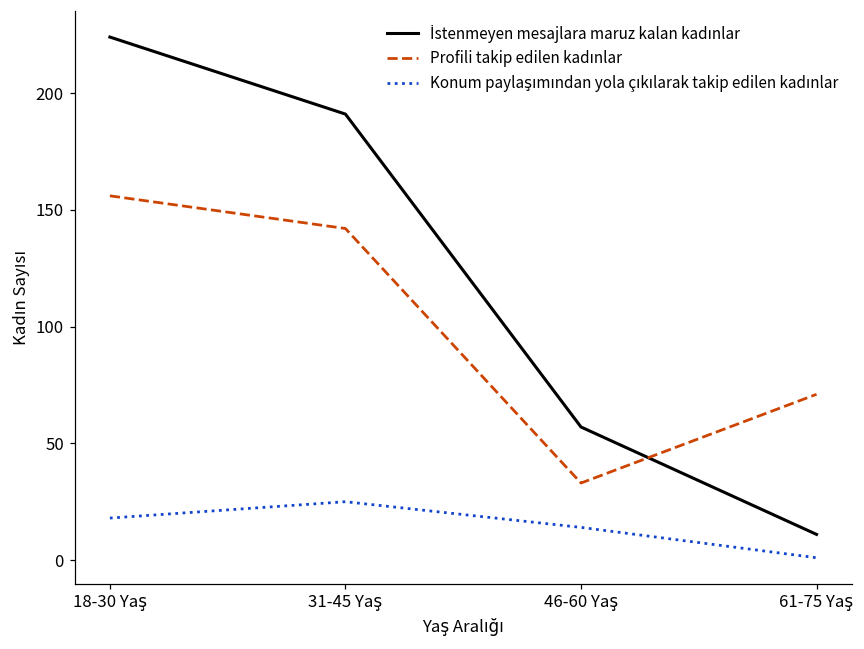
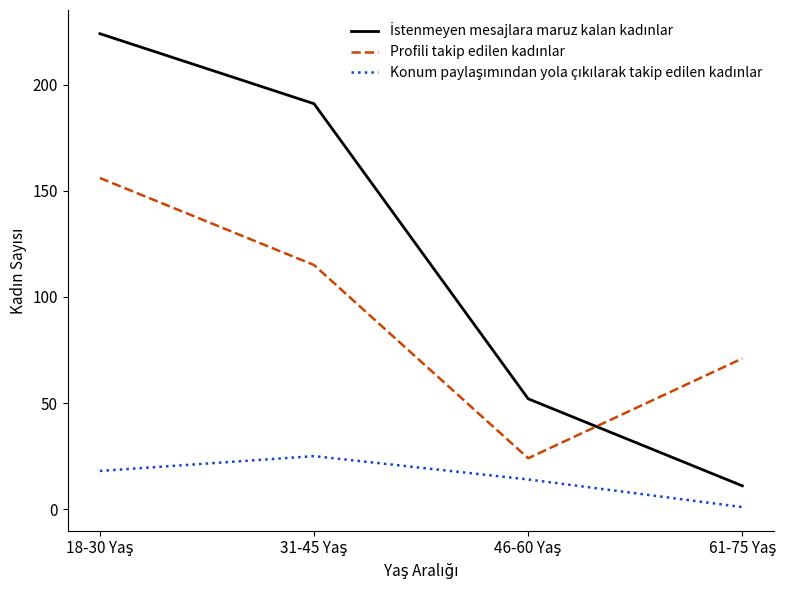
Profili takip edilen kadınlar, 31-45 Yaş: 142 -> 115
İstenmeyen mesajlara maruz kalan kadınlar, 46-60 Yaş: 57 -> 52
Profili takip edilen kadınlar, 46-60 Yaş: 33 -> 24
